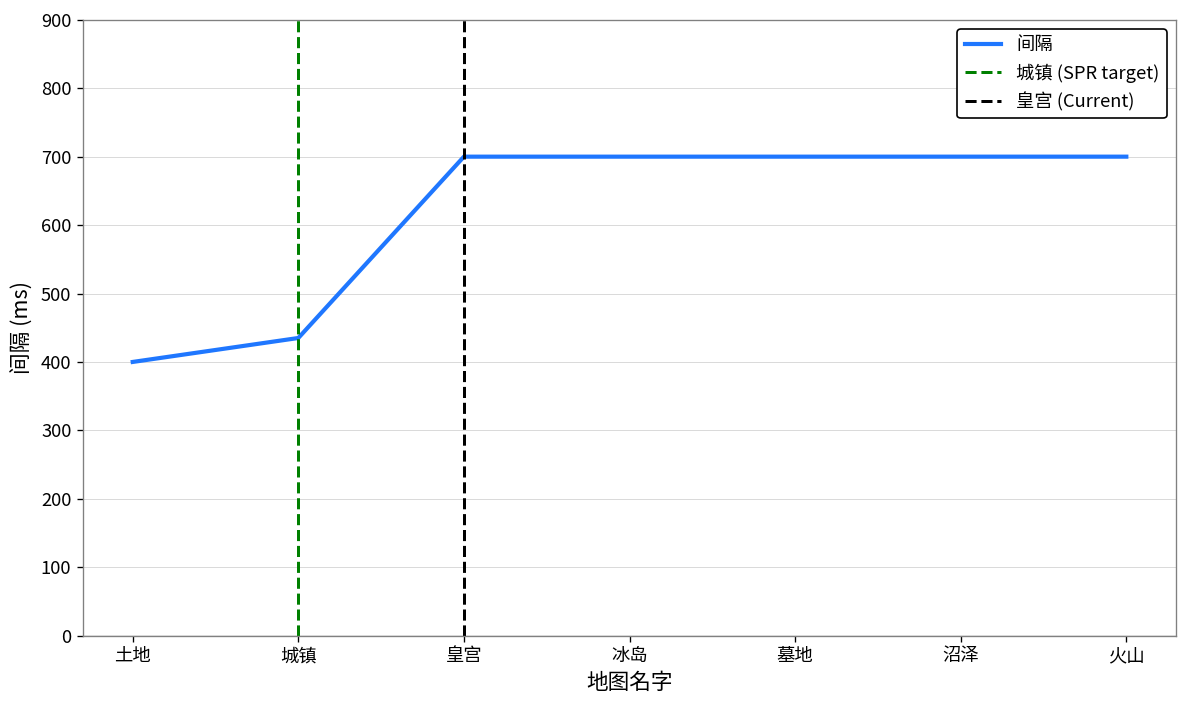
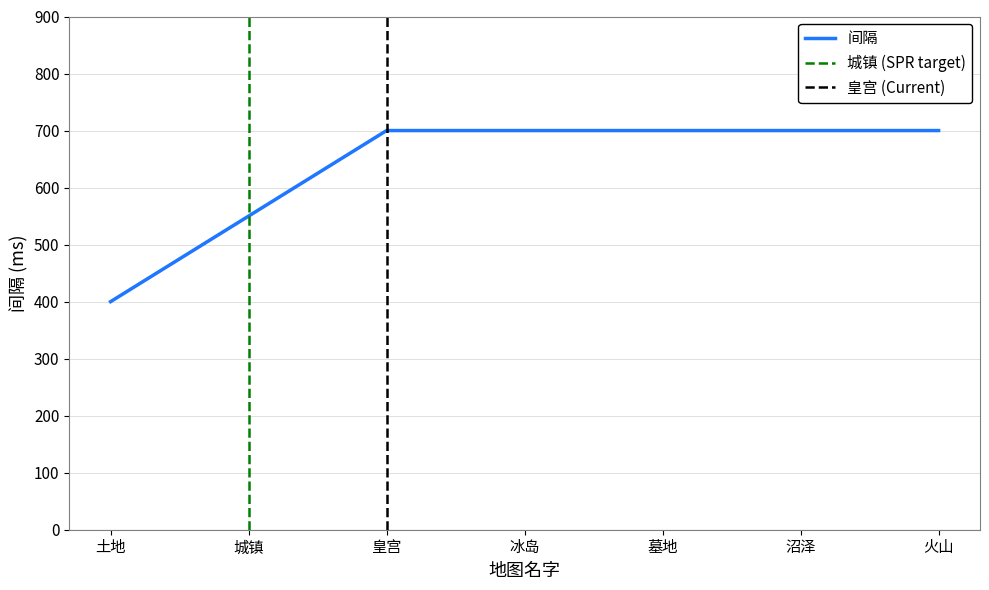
城镇: 440 -> 550
